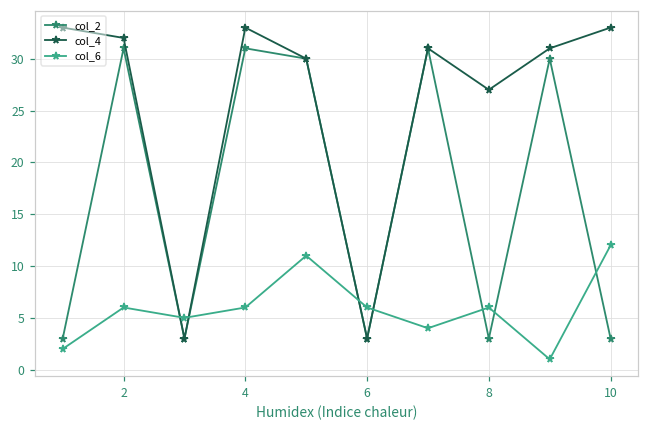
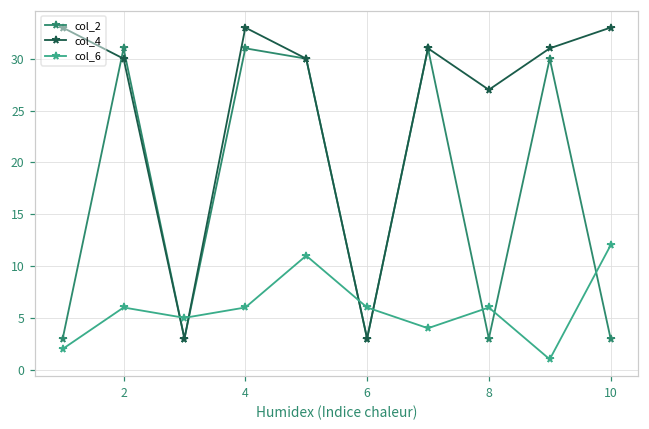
col_4, 2: 32 -> 30
